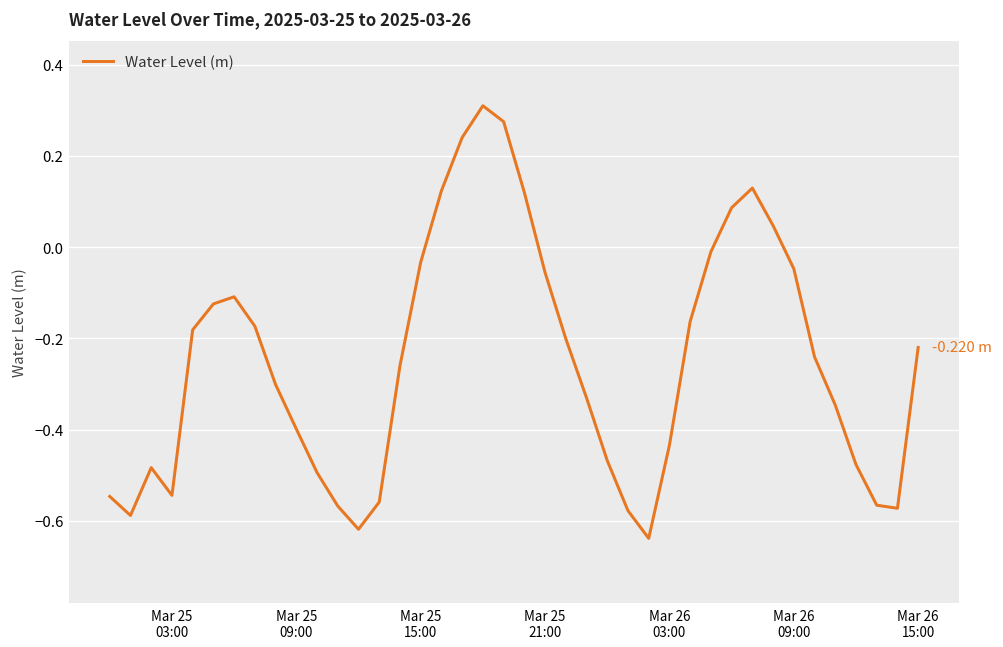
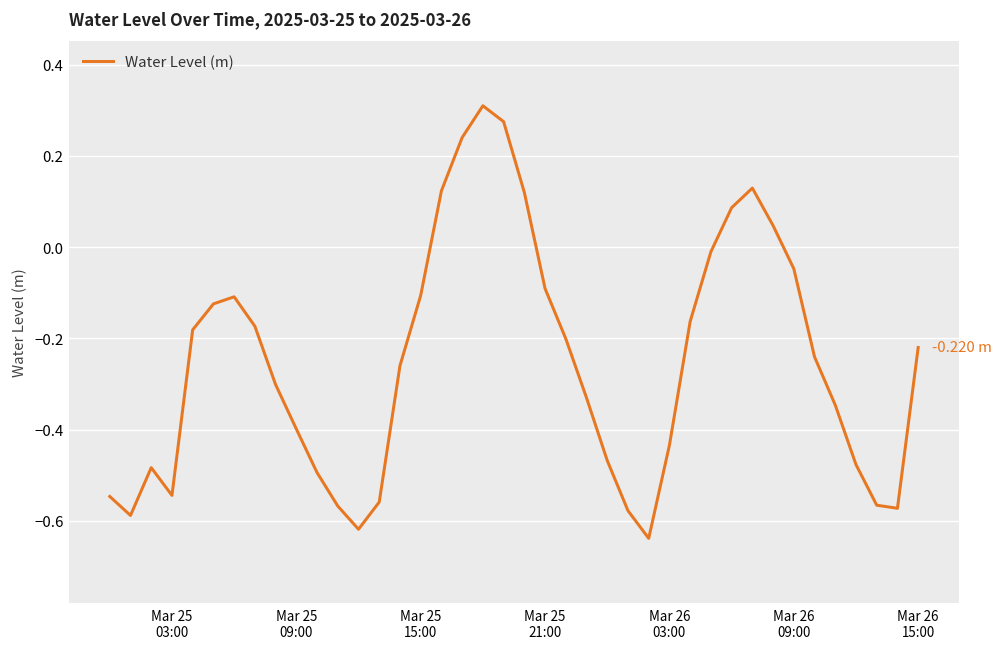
Mar 25 15:00: -0.03 -> -0.11
Mar 25 21:00: -0.06 -> -0.09
